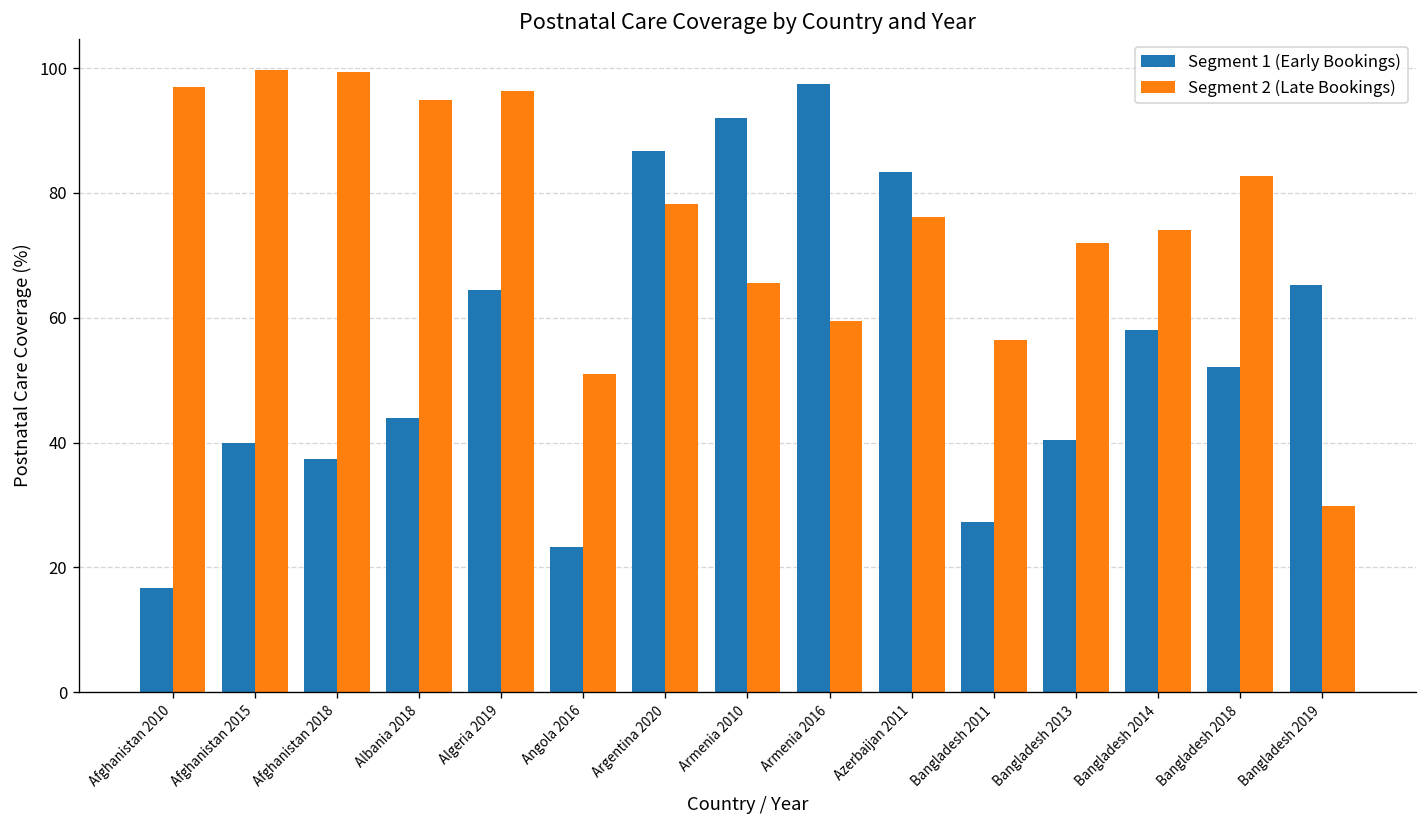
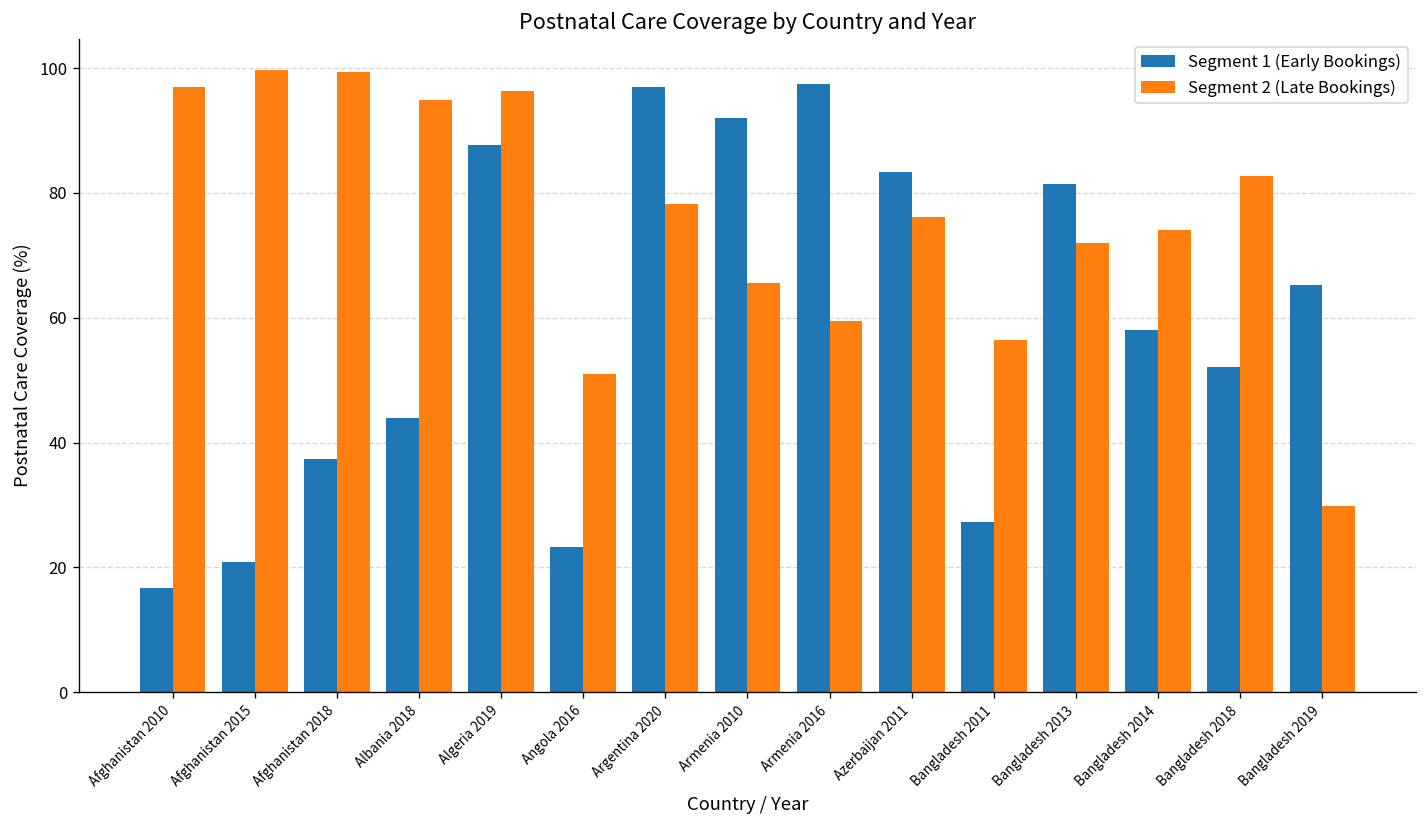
Segment 1 (Early Bookings), Afghanistan 2015: 40 -> 21
Segment 1 (Early Bookings), Algeria 2019: 65 -> 88
Segment 1 (Early Bookings), Argentina 2020: 87 -> 97
Segment 1 (Early Bookings), Bangladesh 2013: 40 -> 82
